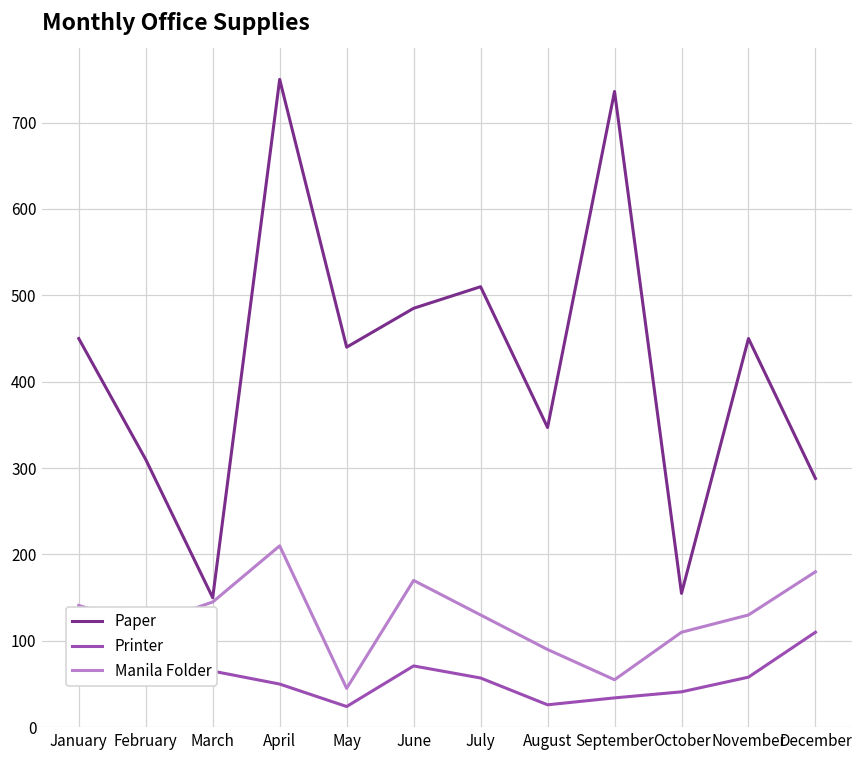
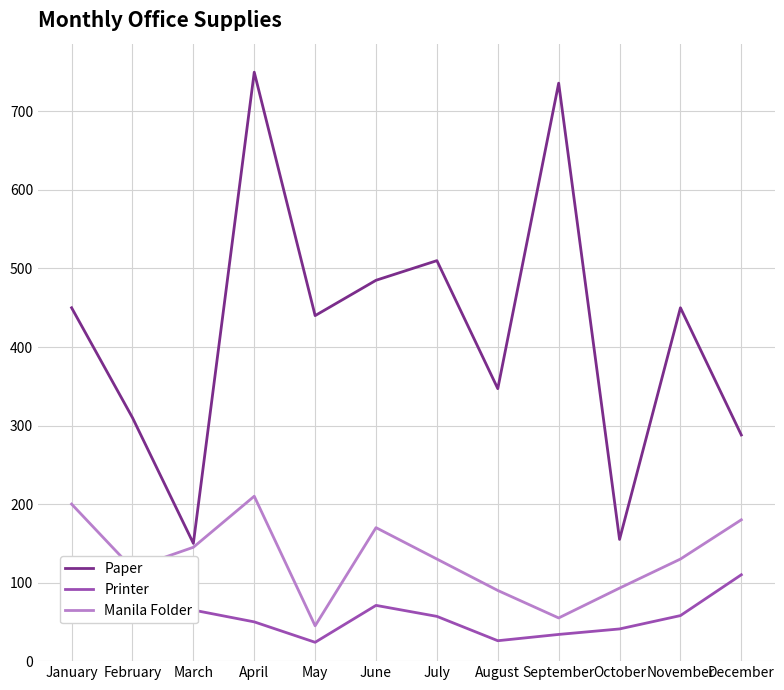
Manila Folder, January: 140 -> 200
Manila Folder, October: 110 -> 90
